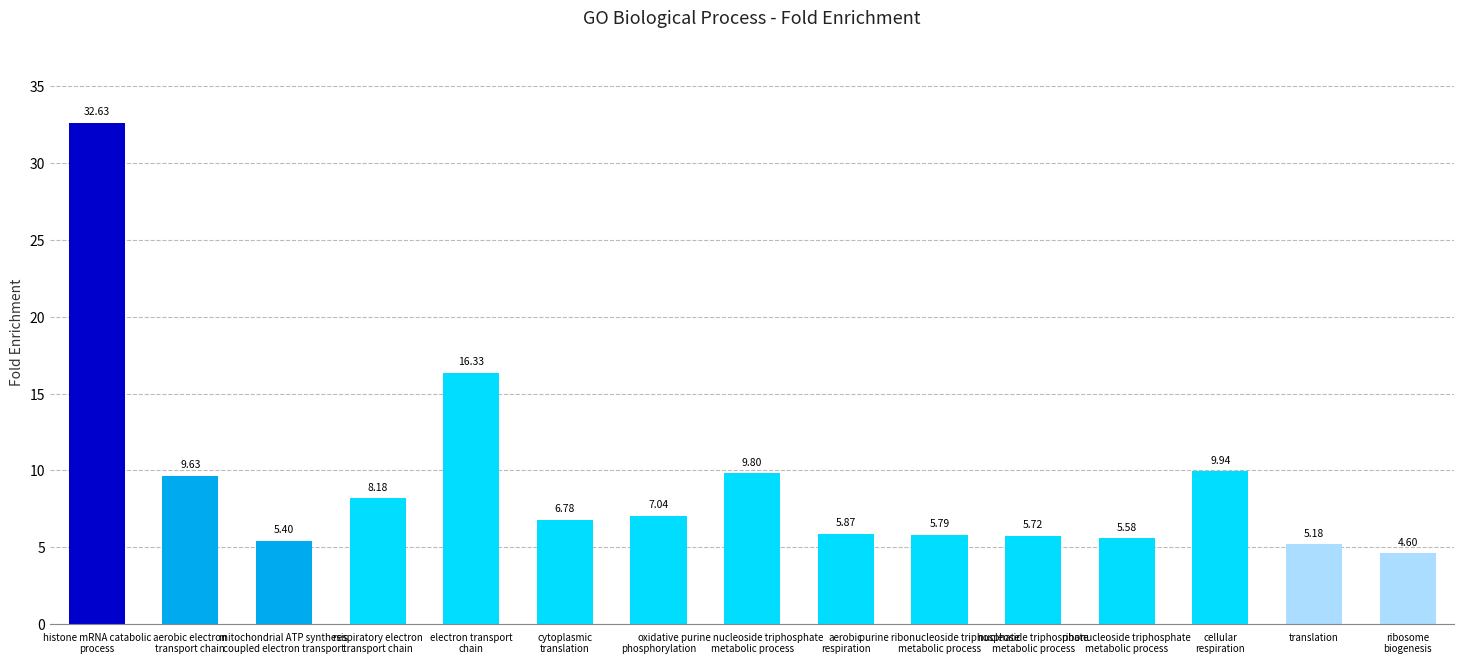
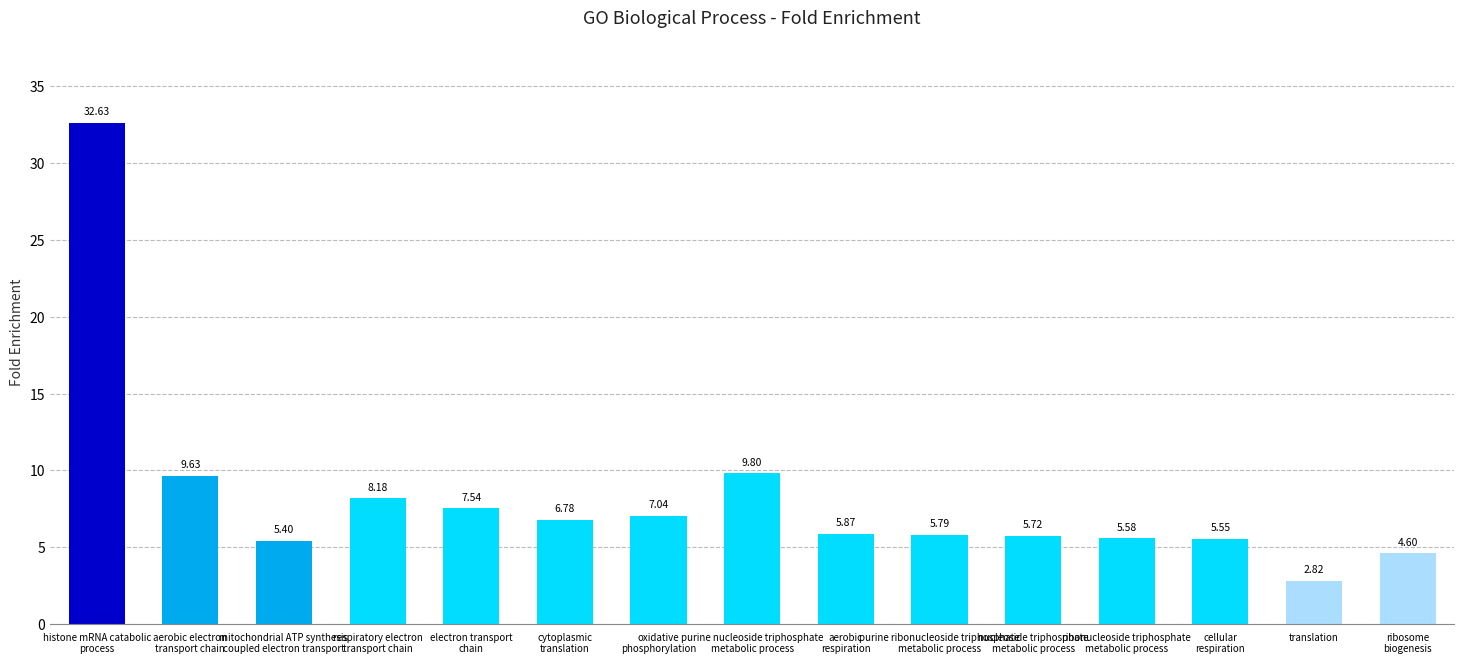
electron transport chain: 16.33 -> 7.54
cellular respiration: 9.94 -> 5.55
translation: 5.18 -> 2.82
